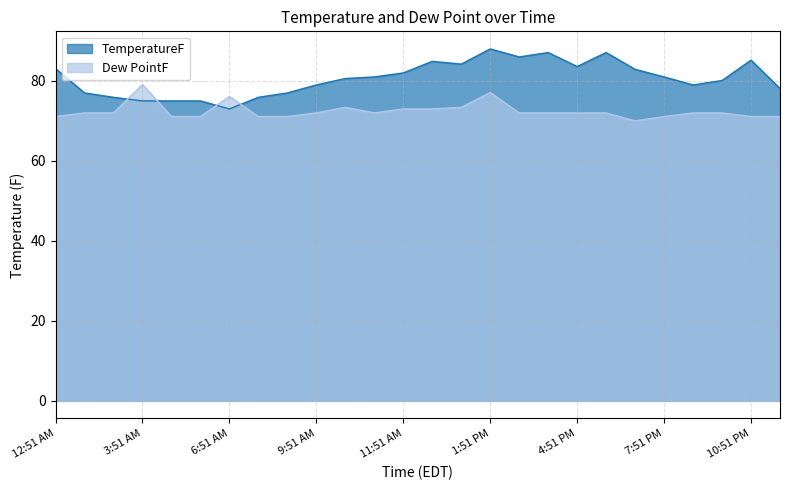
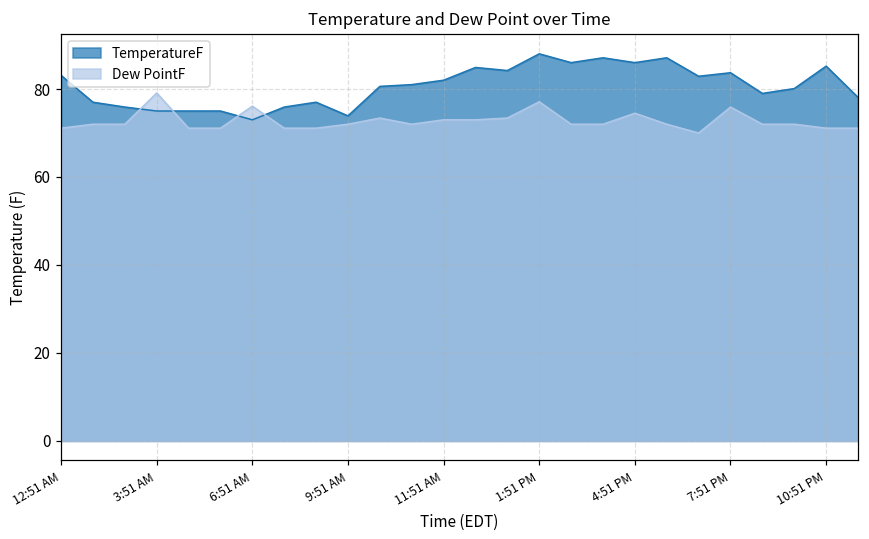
TemperatureF, 9:51 AM: 79 -> 74
TemperatureF, 4:51 PM: 84 -> 86
Dew PointF, 4:51 PM: 72 -> 75
TemperatureF, 7:51 PM: 81 -> 84
Dew PointF, 7:51 PM: 71 -> 76
